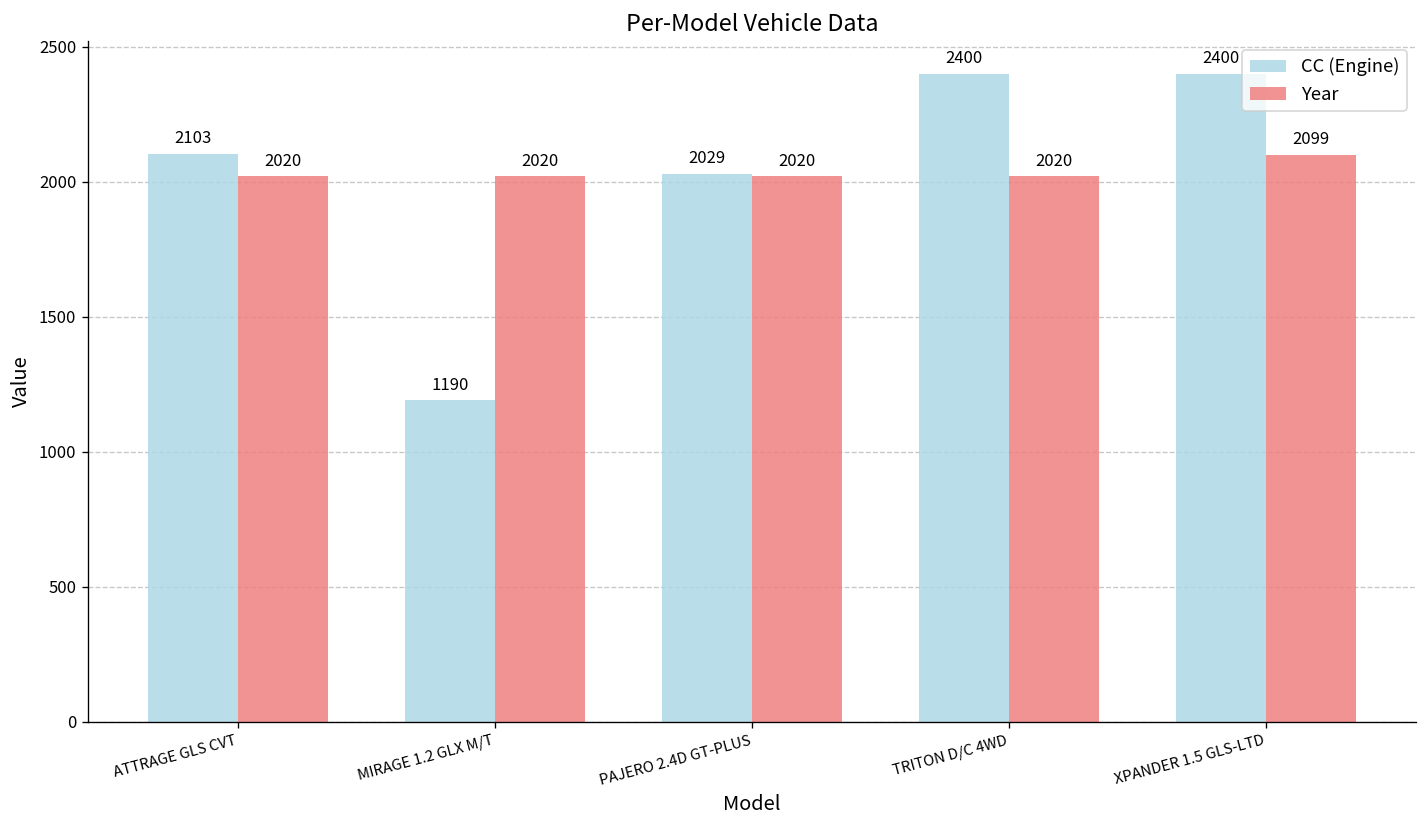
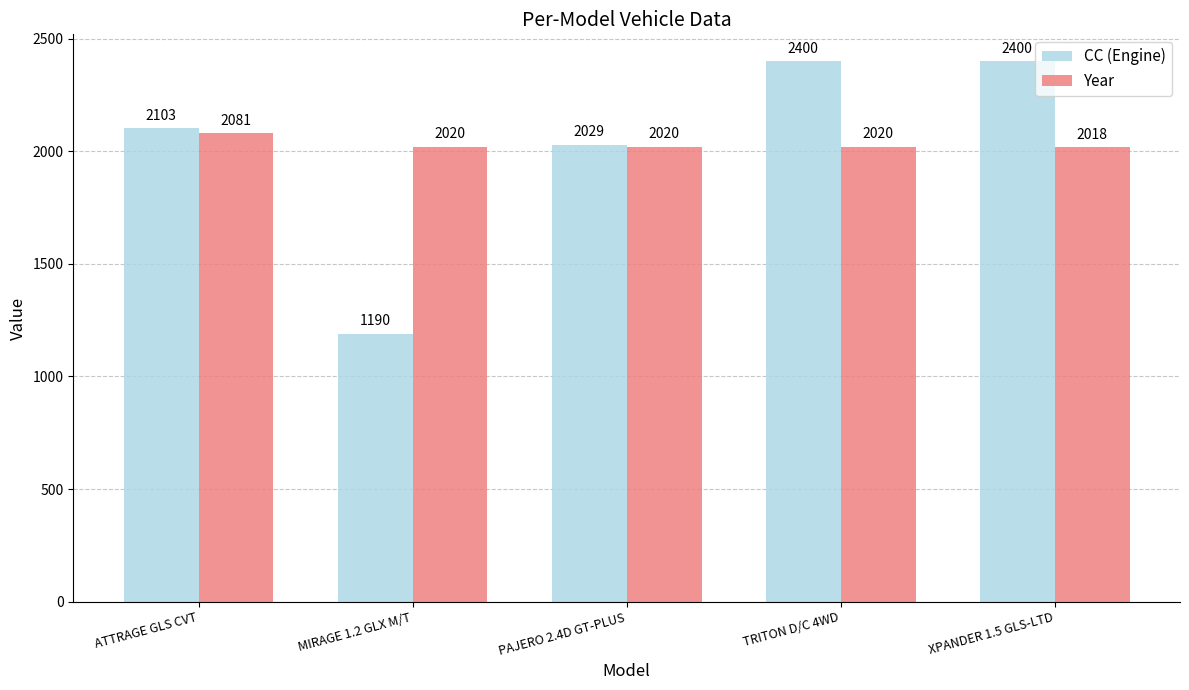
Year, ATTRAGE GLS CVT: 2020 -> 2081
Year, XPANDER 1.5 GLS-LTD: 2099 -> 2018
